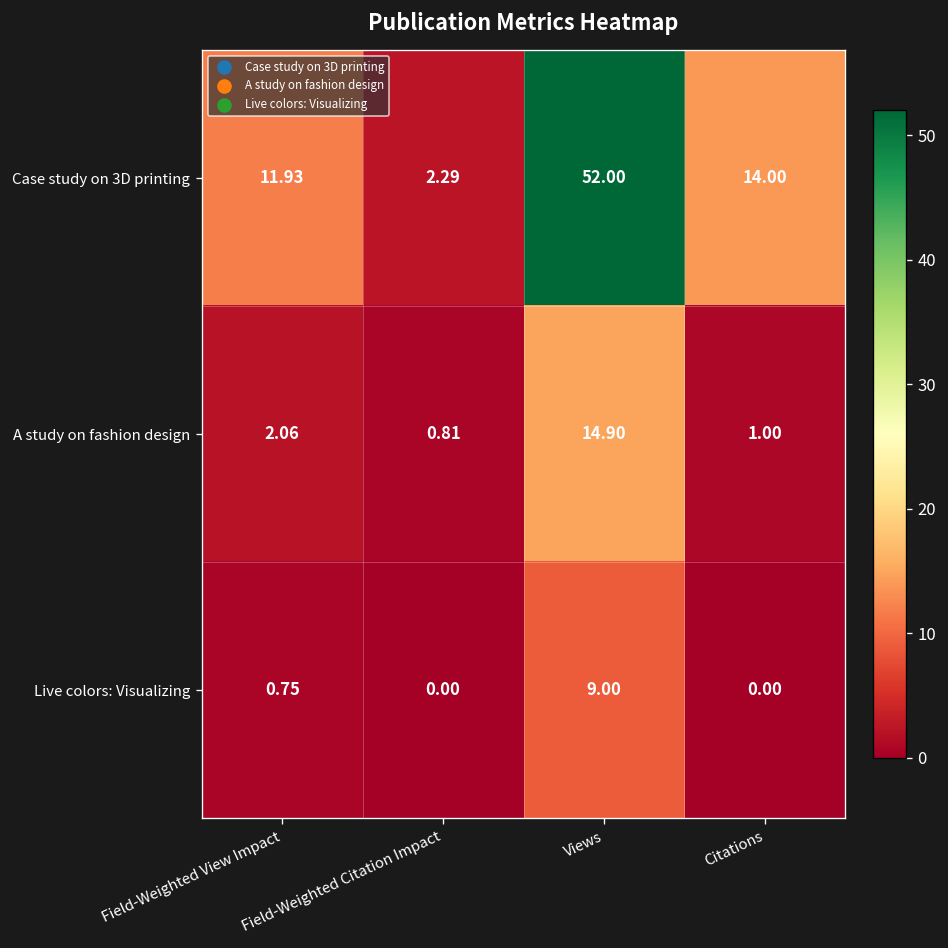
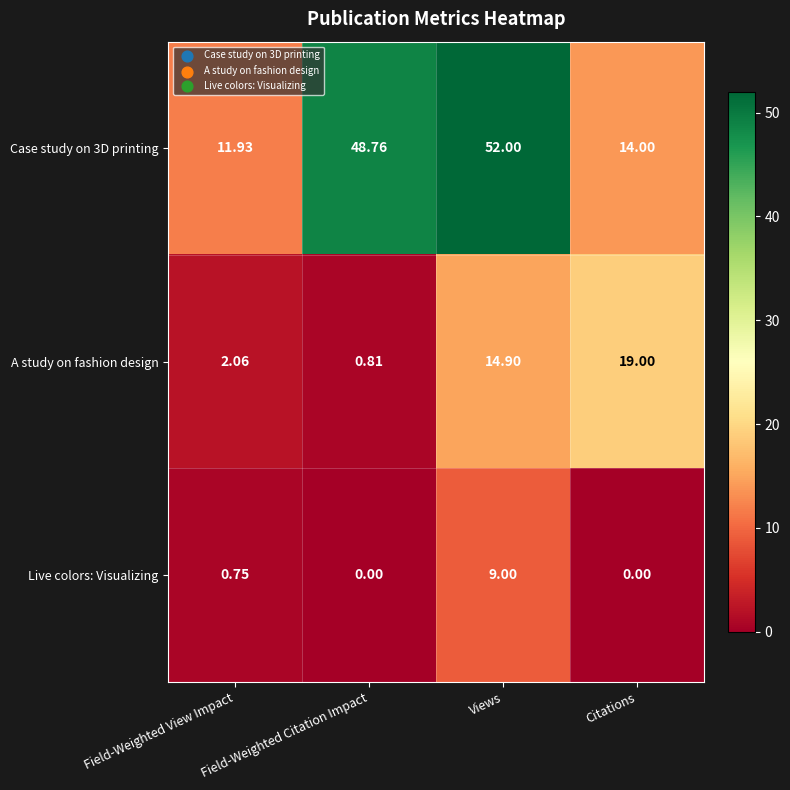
Case study on 3D printing, Field-Weighted Citation Impact: 2.29 -> 48.76
A study on fashion design, Citations: 1.00 -> 19.00
